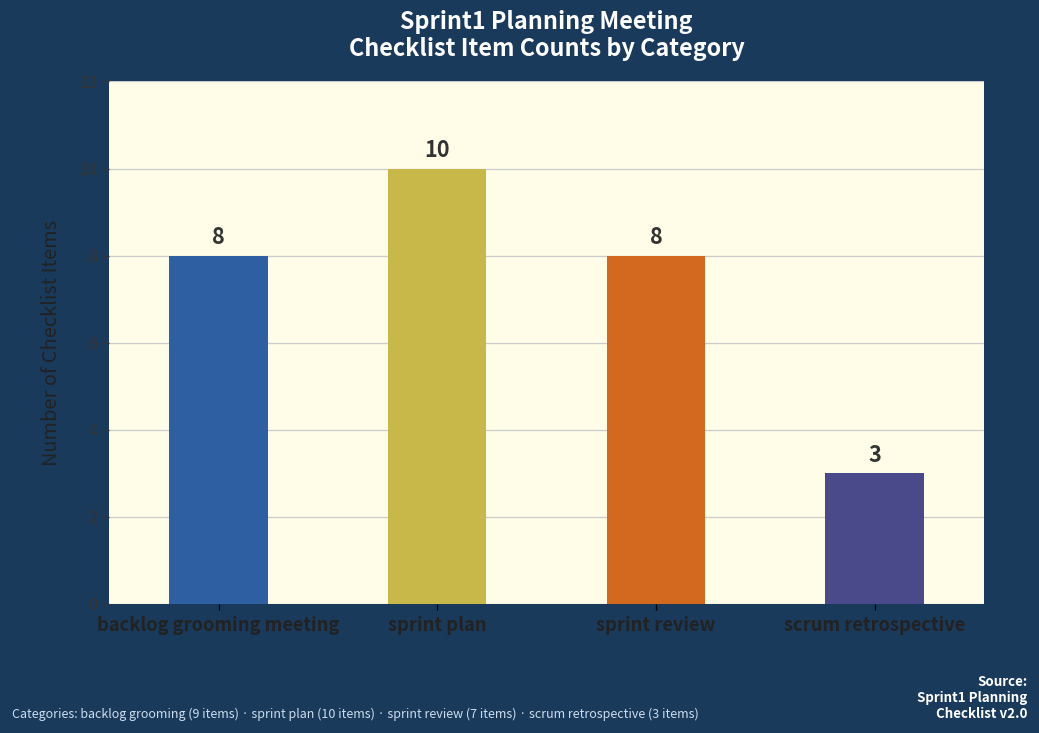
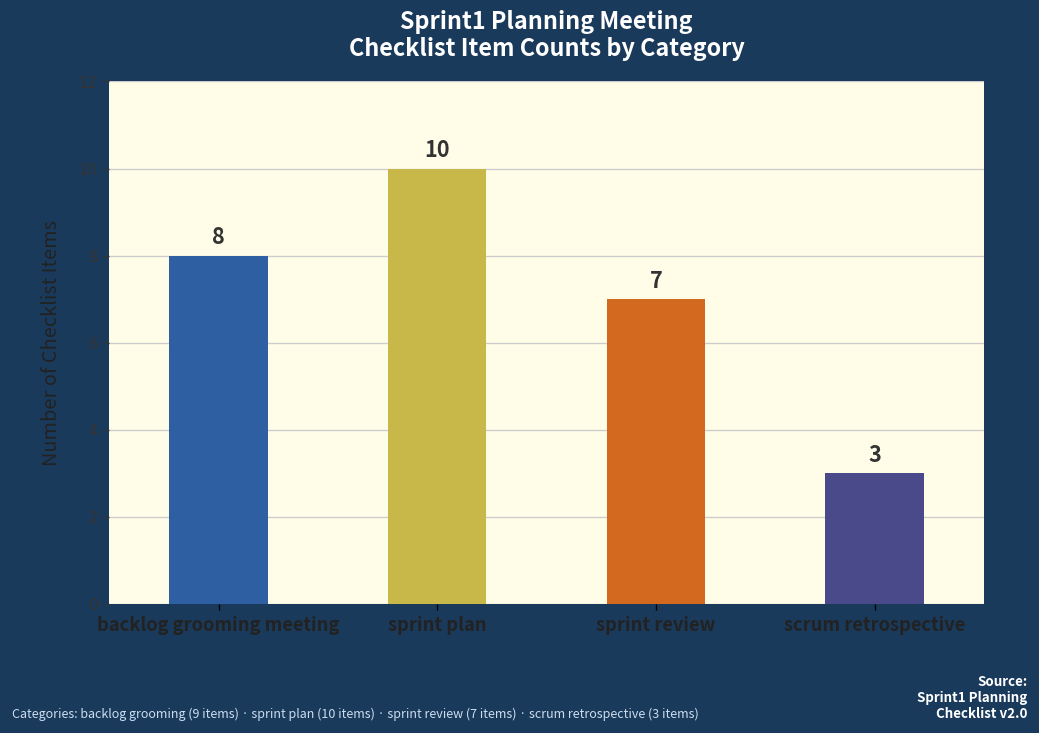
sprint review: 8 -> 7
